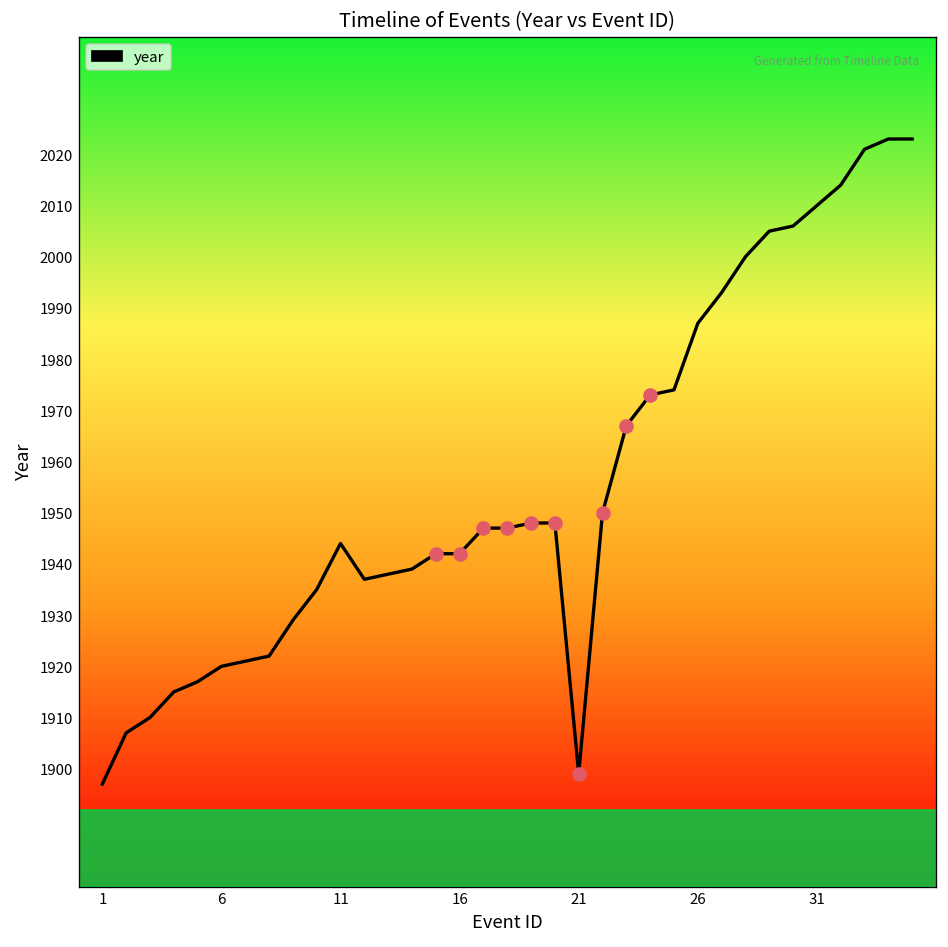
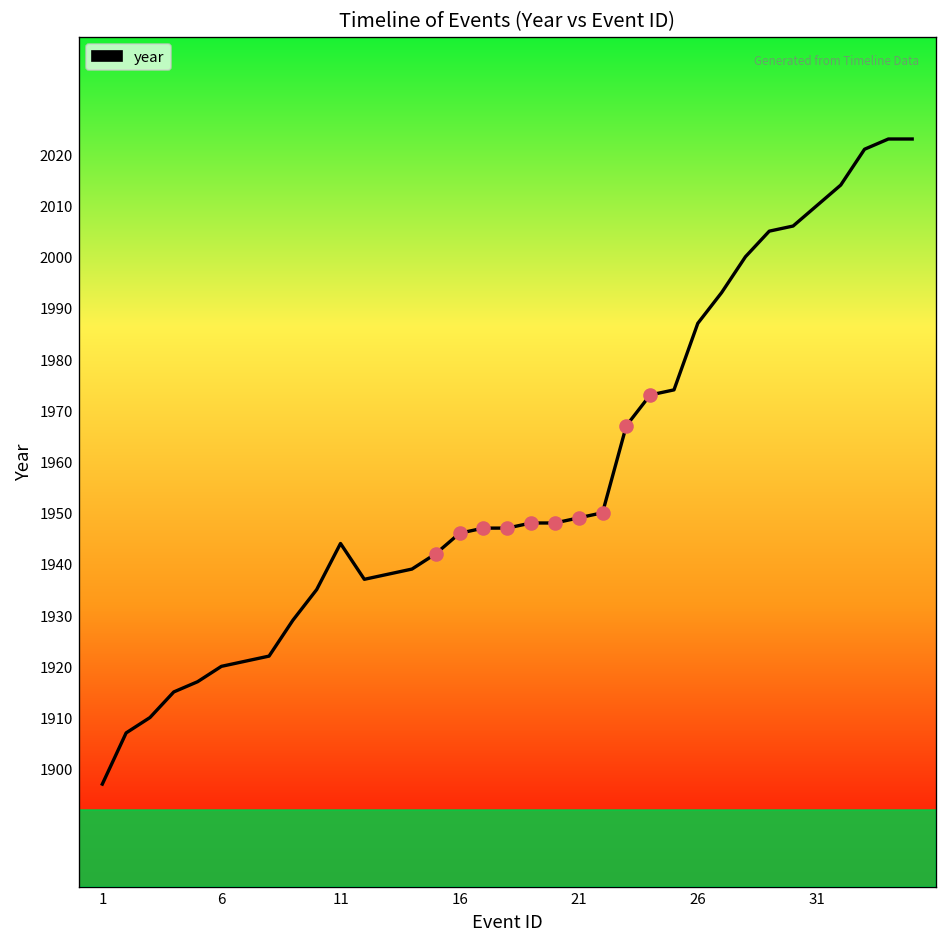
year, 16: 1942 -> 1946
year, 21: 1899 -> 1949
